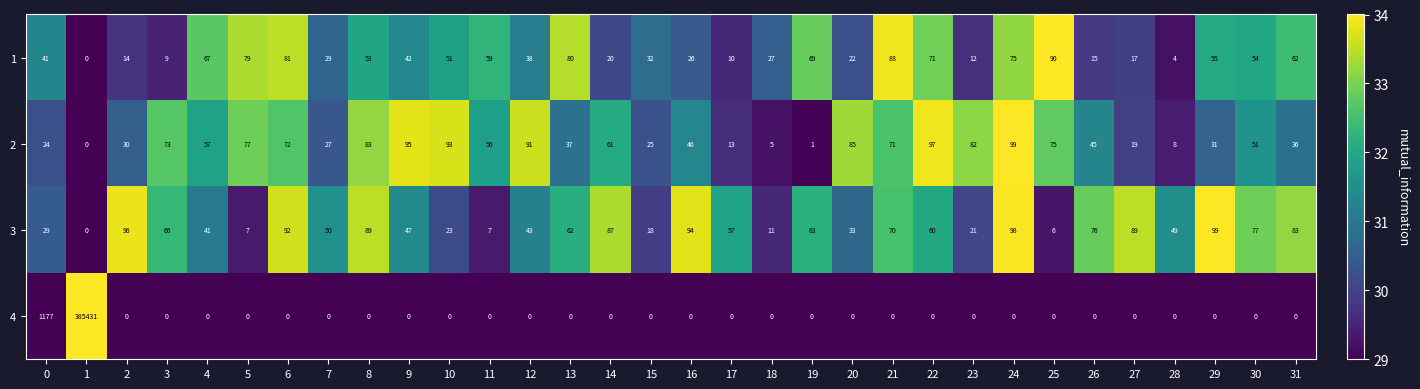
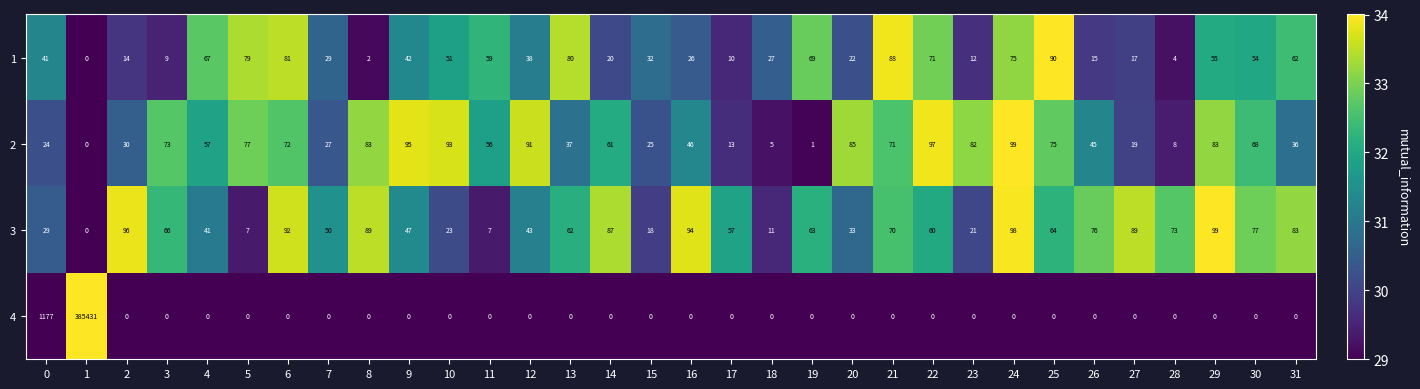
1, 8: 53 -> 2
2, 29: 31 -> 83
2, 30: 51 -> 68
3, 25: 6 -> 64
3, 28: 49 -> 73
